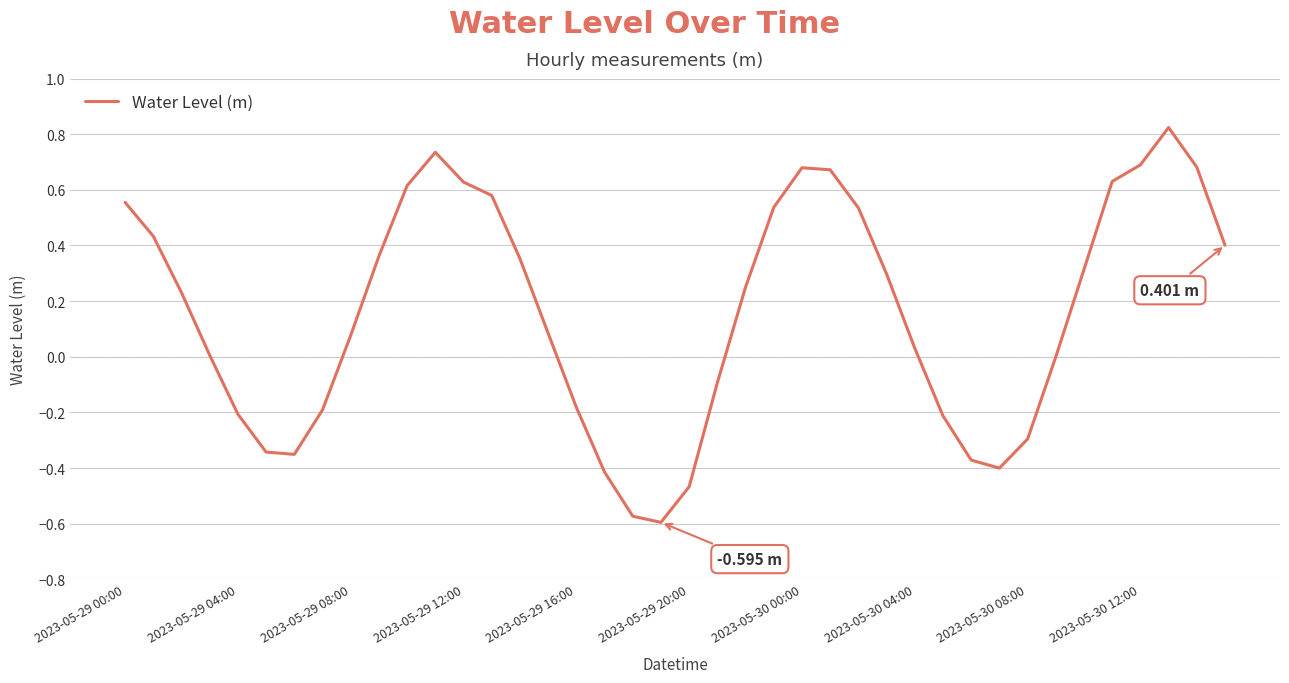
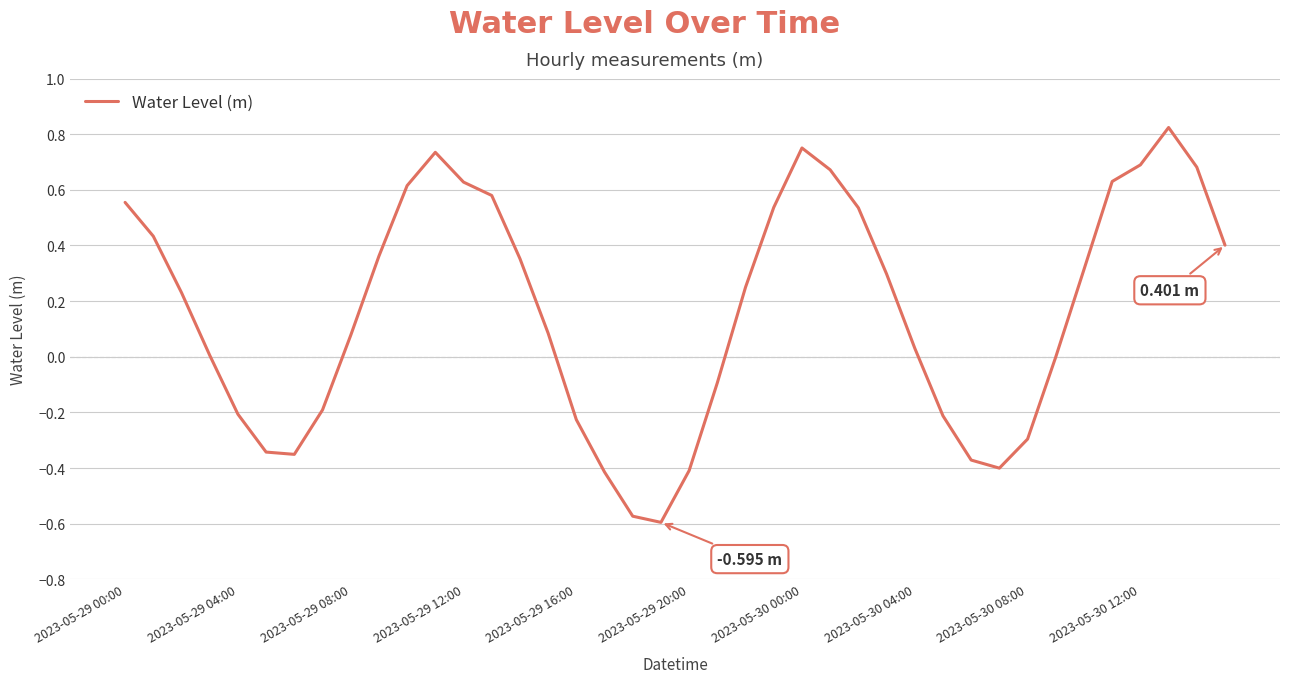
2023-05-29 16:00: -0.18 -> -0.23
2023-05-29 20:00: -0.47 -> -0.41
2023-05-30 00:00: 0.68 -> 0.75
